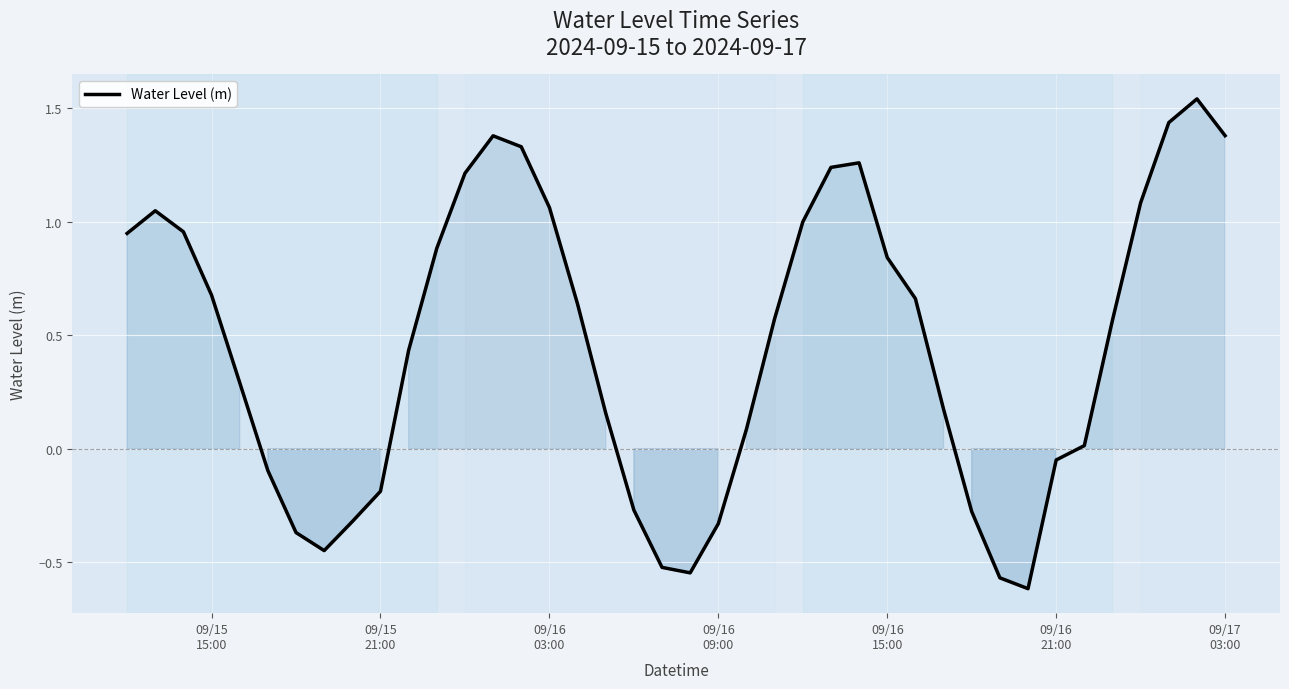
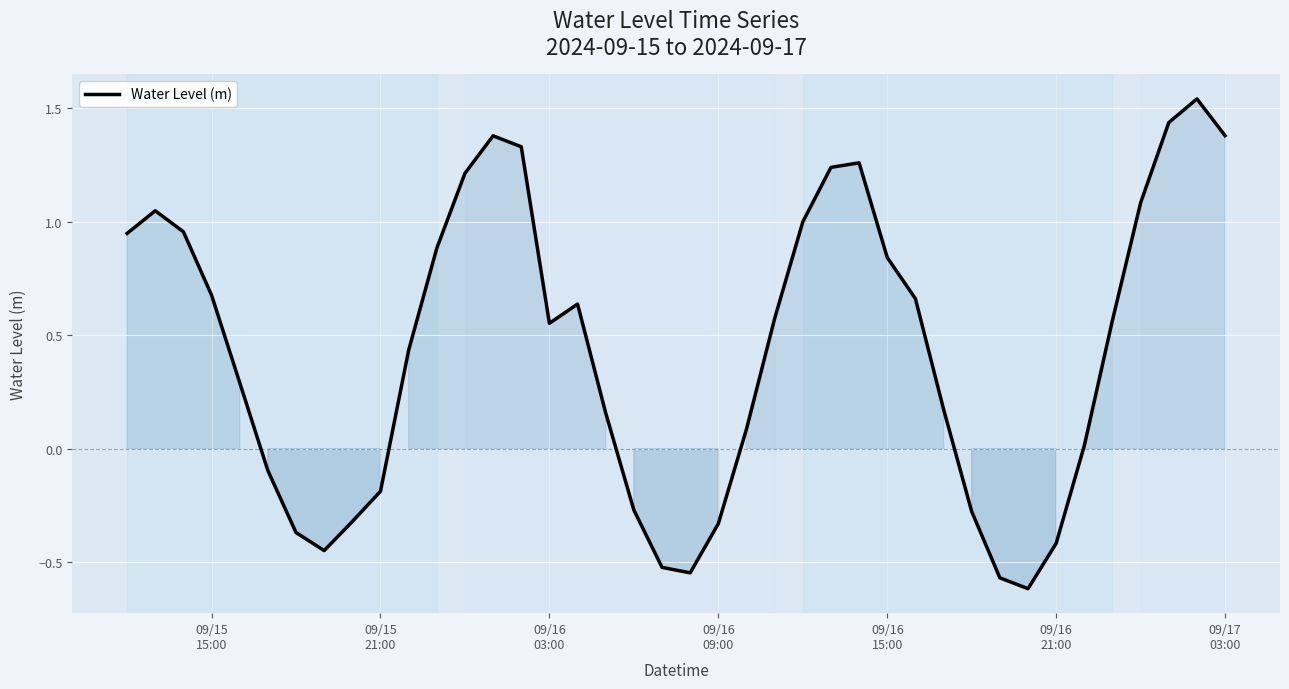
09/16 03:00: 1.06 -> 0.55
09/16 21:00: -0.05 -> -0.42
